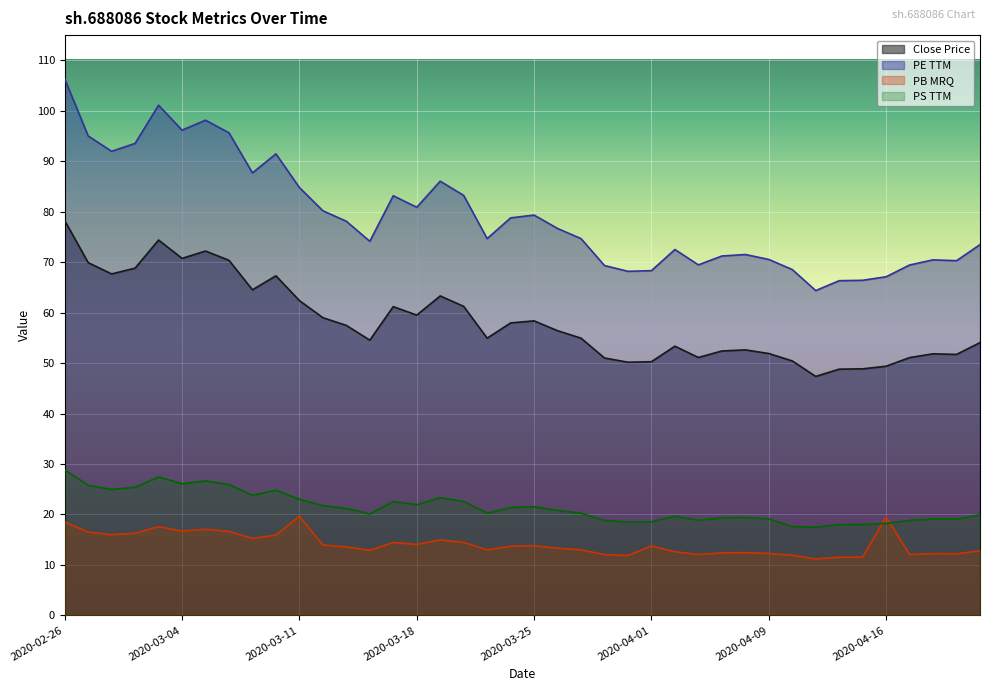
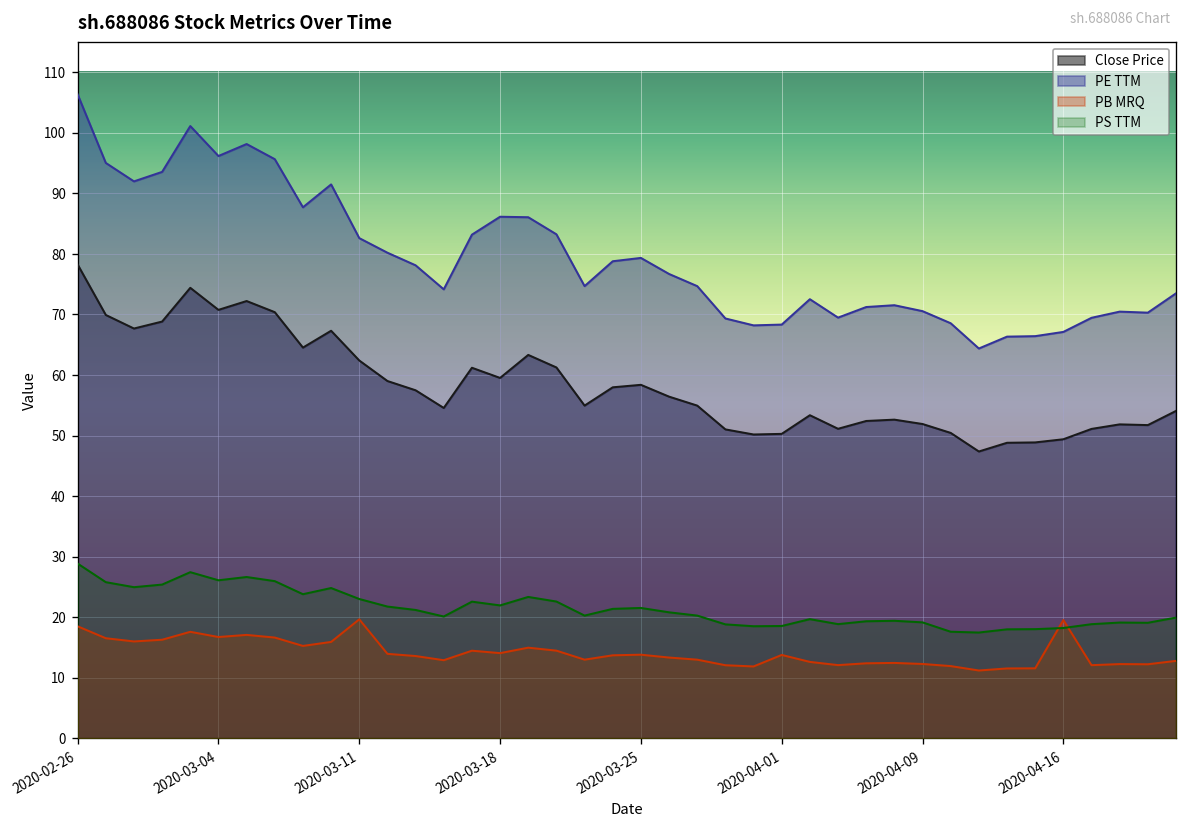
PE TTM, 2020-03-11: 85 -> 83
PE TTM, 2020-03-18: 81 -> 86
